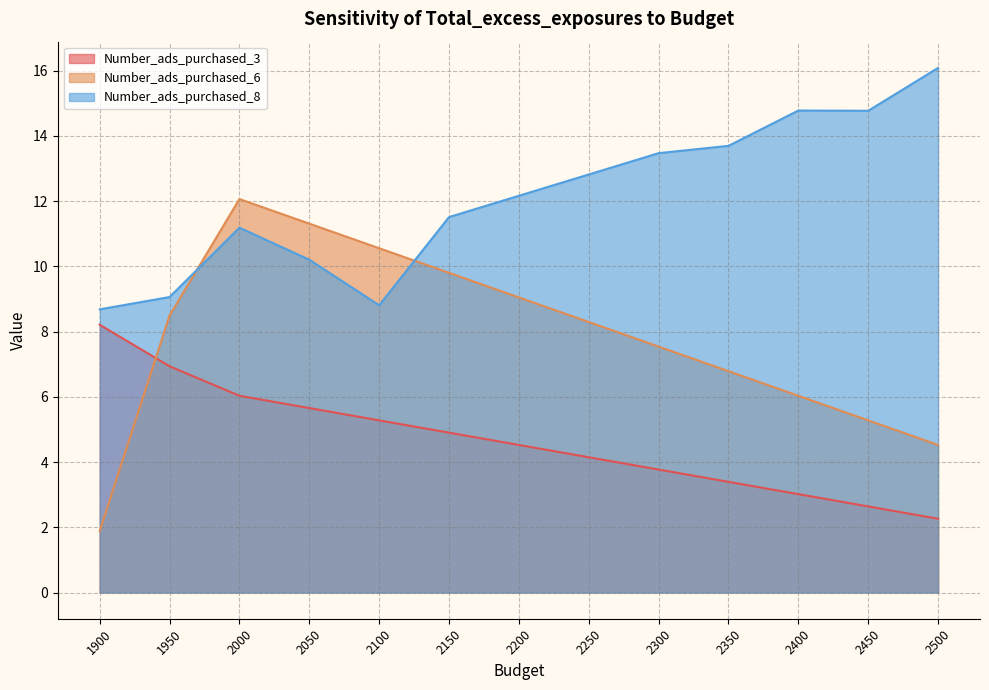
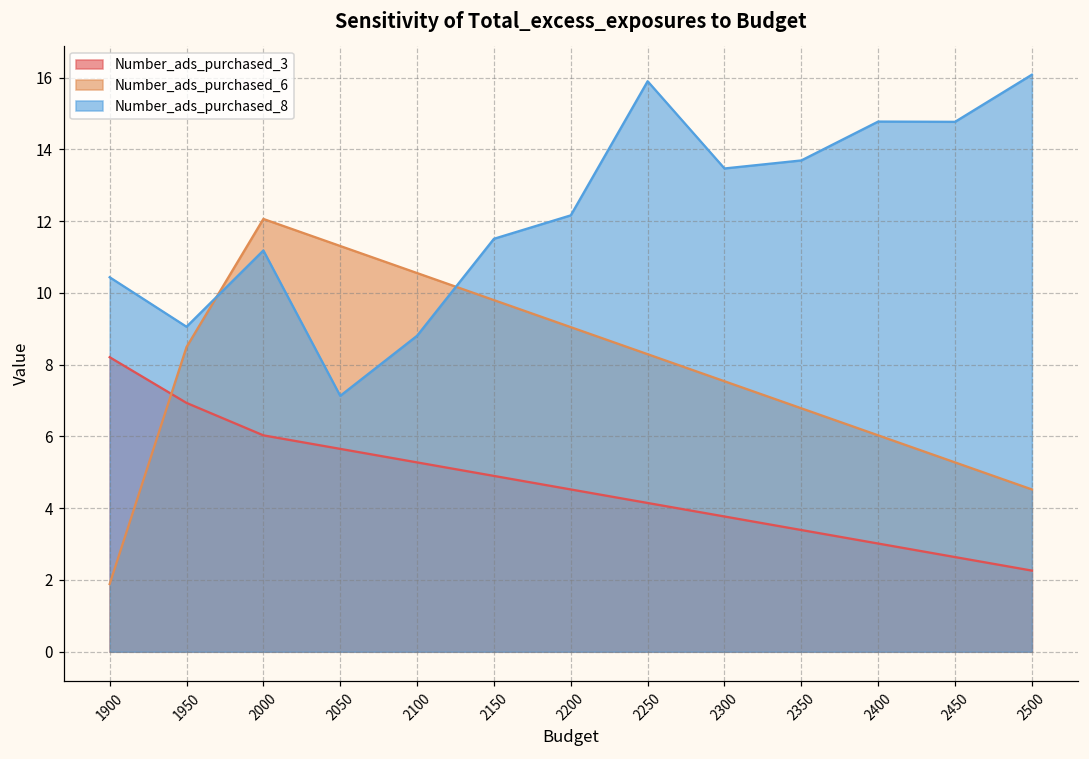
Number_ads_purchased_8, 1900: 8.7 -> 10.4
Number_ads_purchased_8, 2050: 10.2 -> 7.1
Number_ads_purchased_8, 2250: 12.8 -> 15.9
